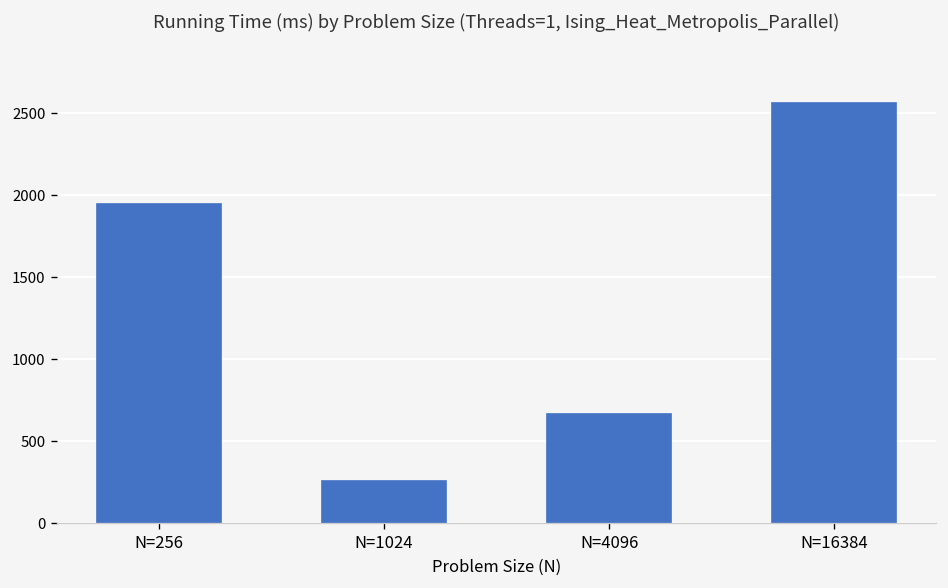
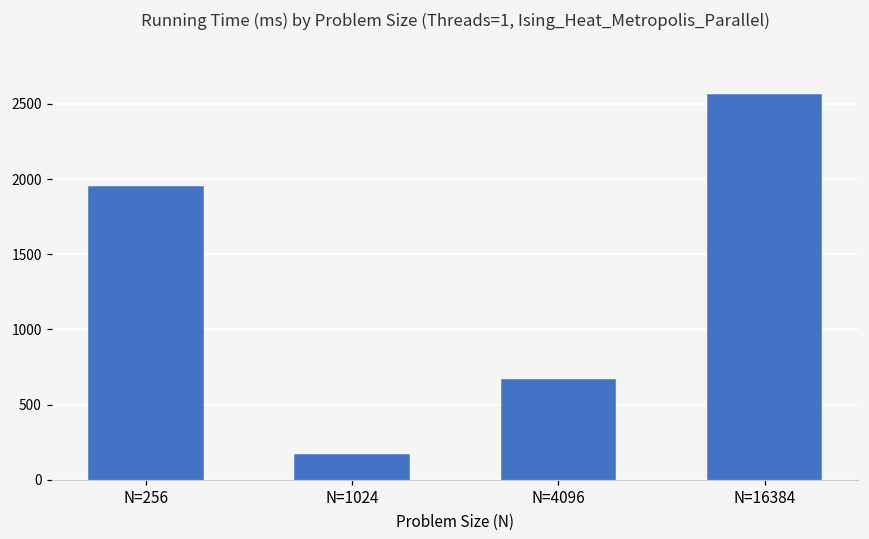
N=1024: 260 -> 170
